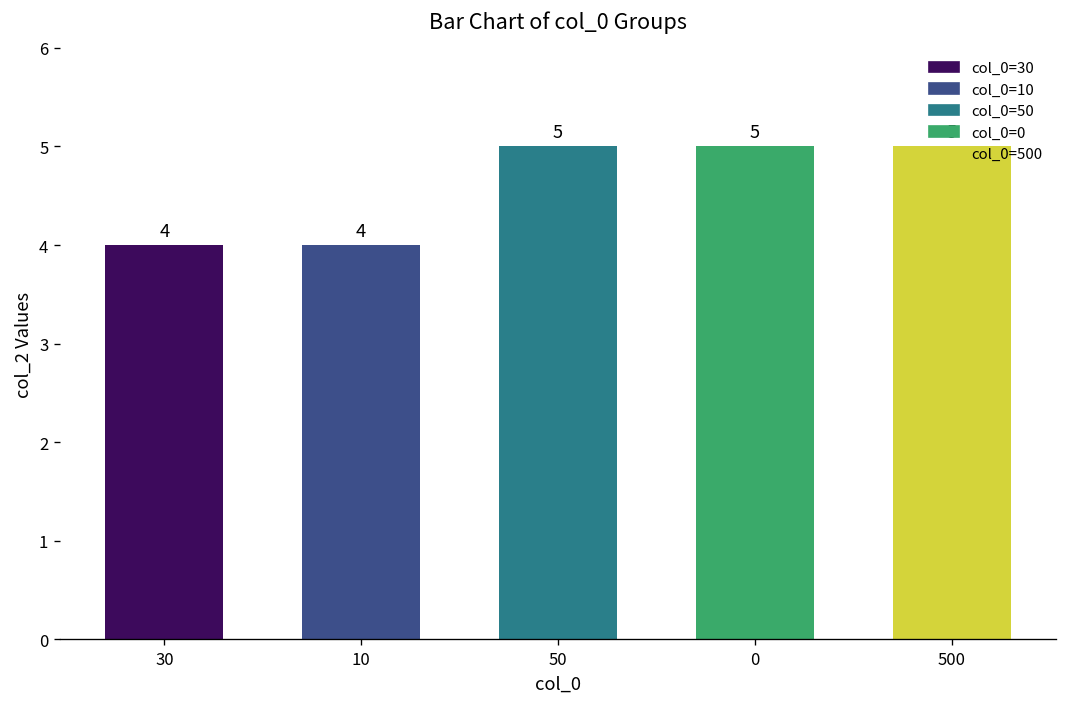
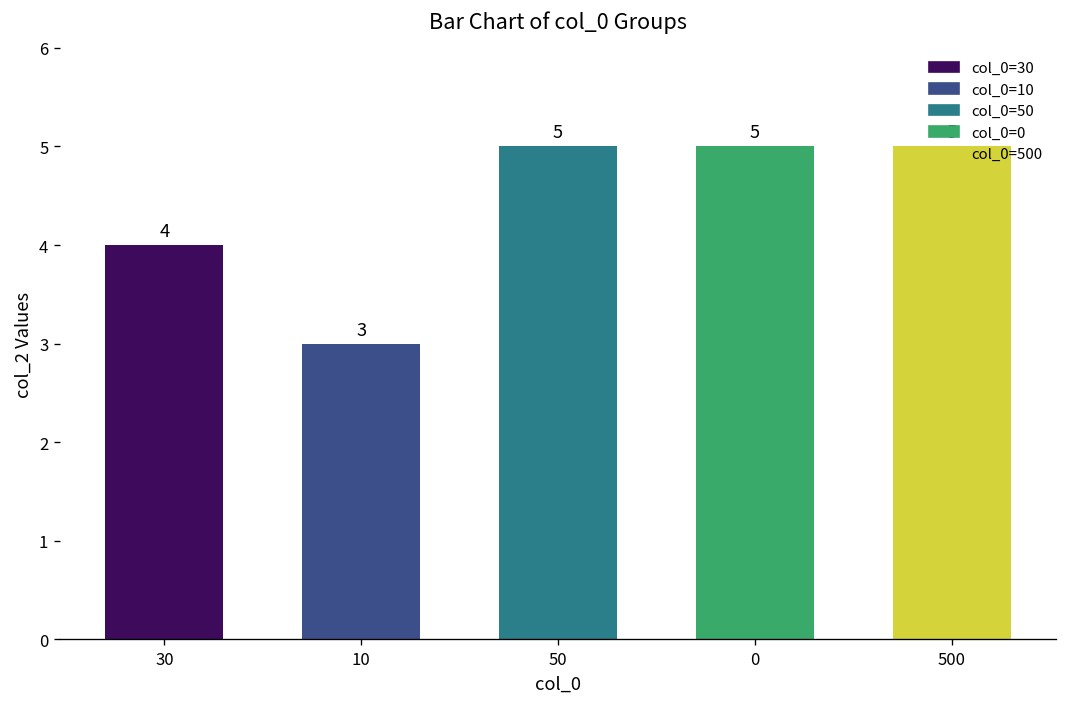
10: 4 -> 3
